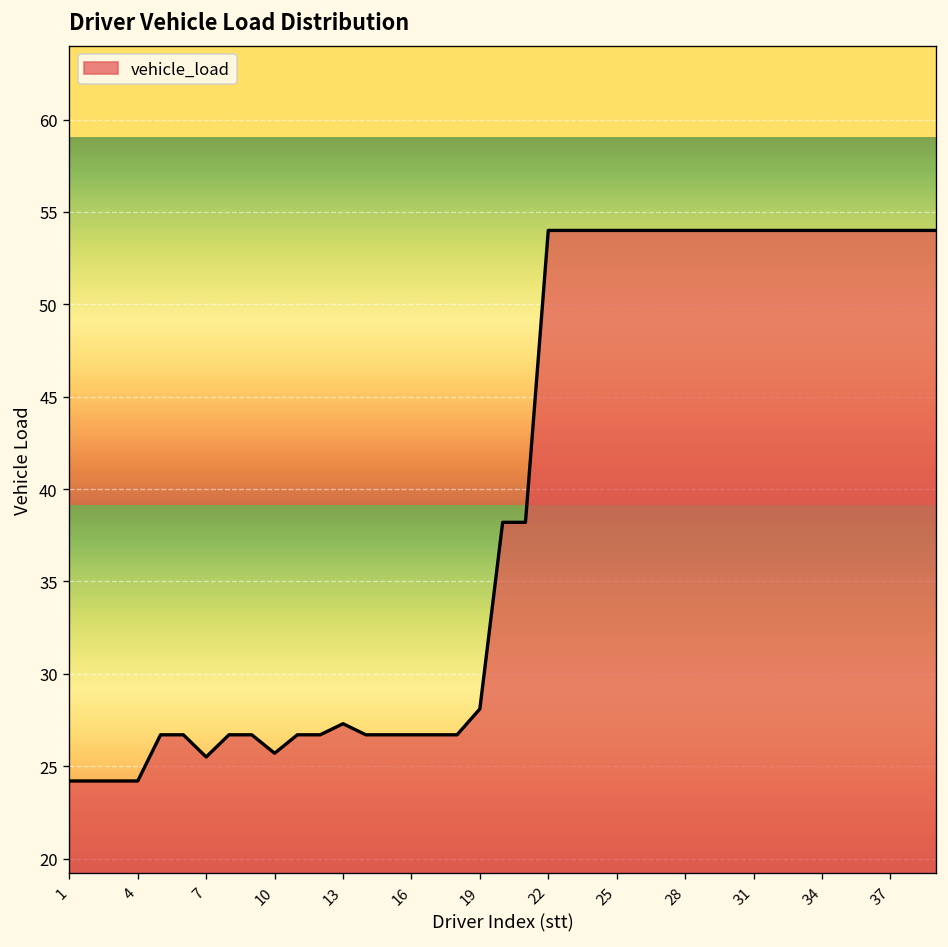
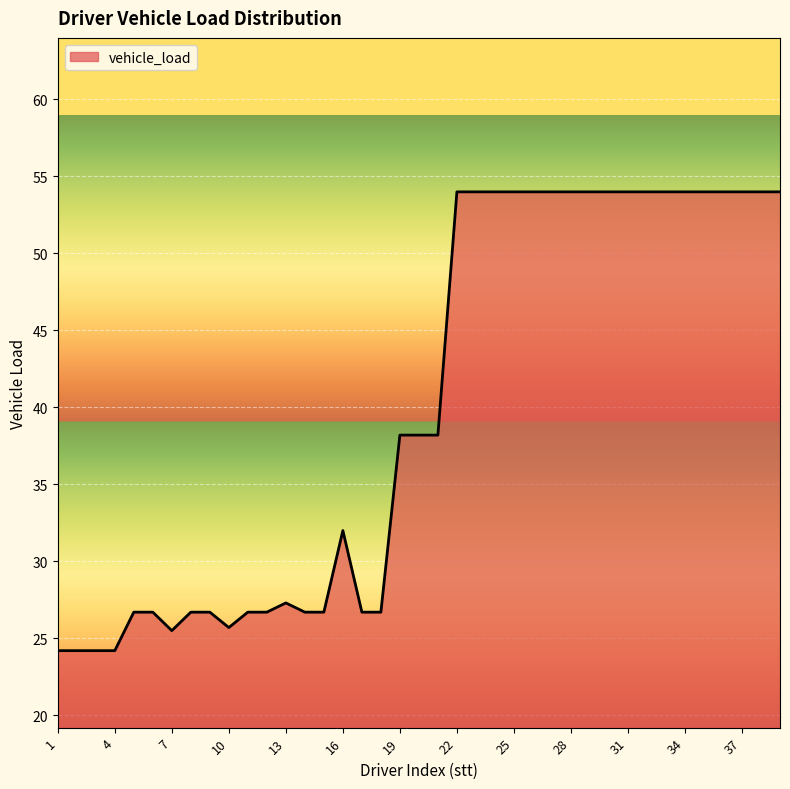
16: 26.7 -> 32.0
19: 28.1 -> 38.2
